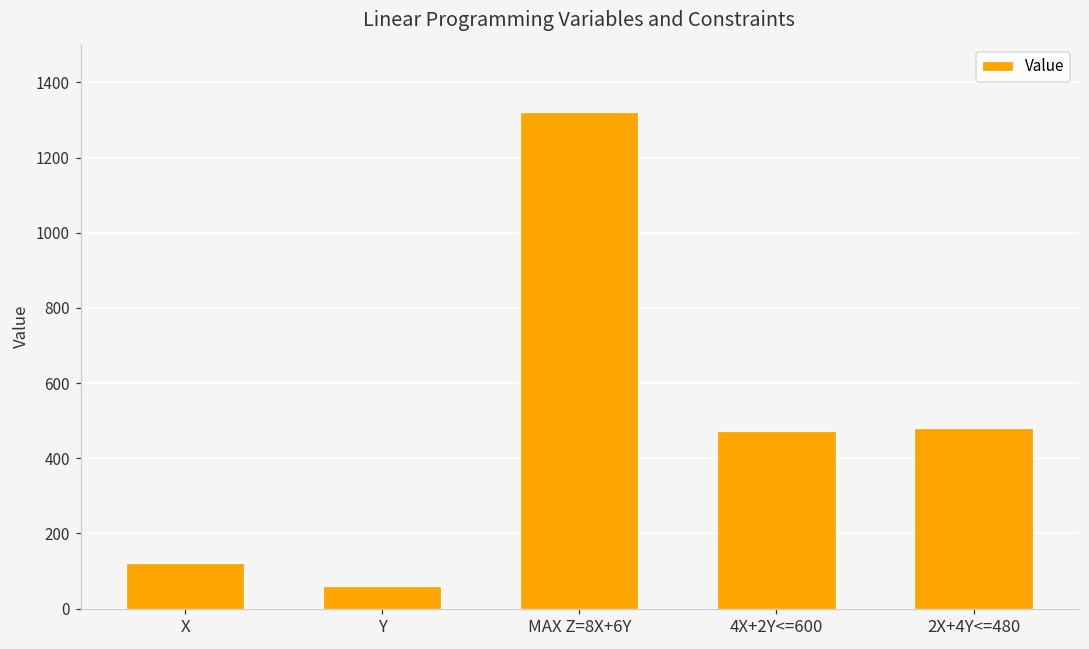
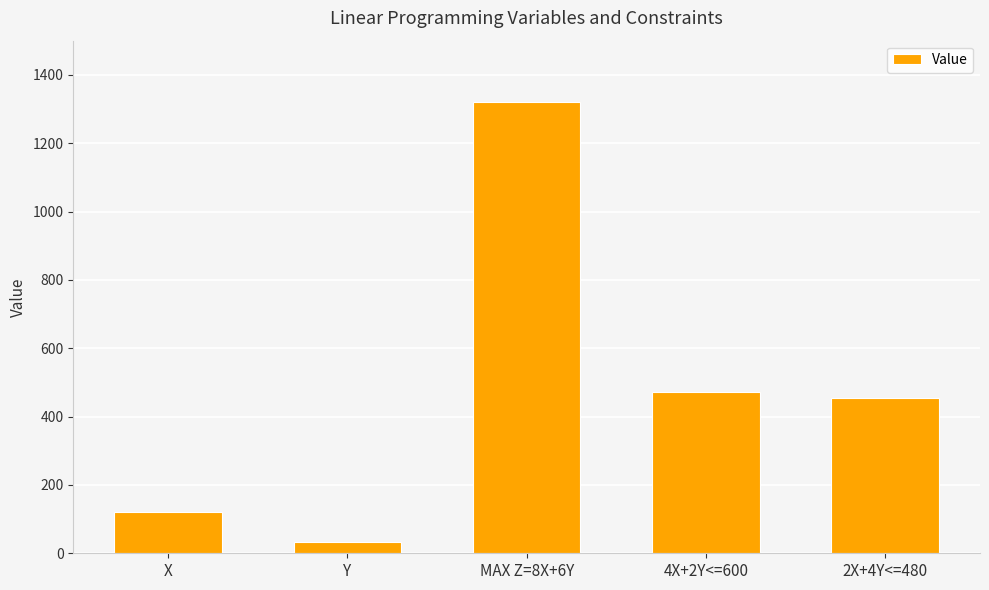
Y: 60 -> 30
2X+4Y<=480: 480 -> 450
